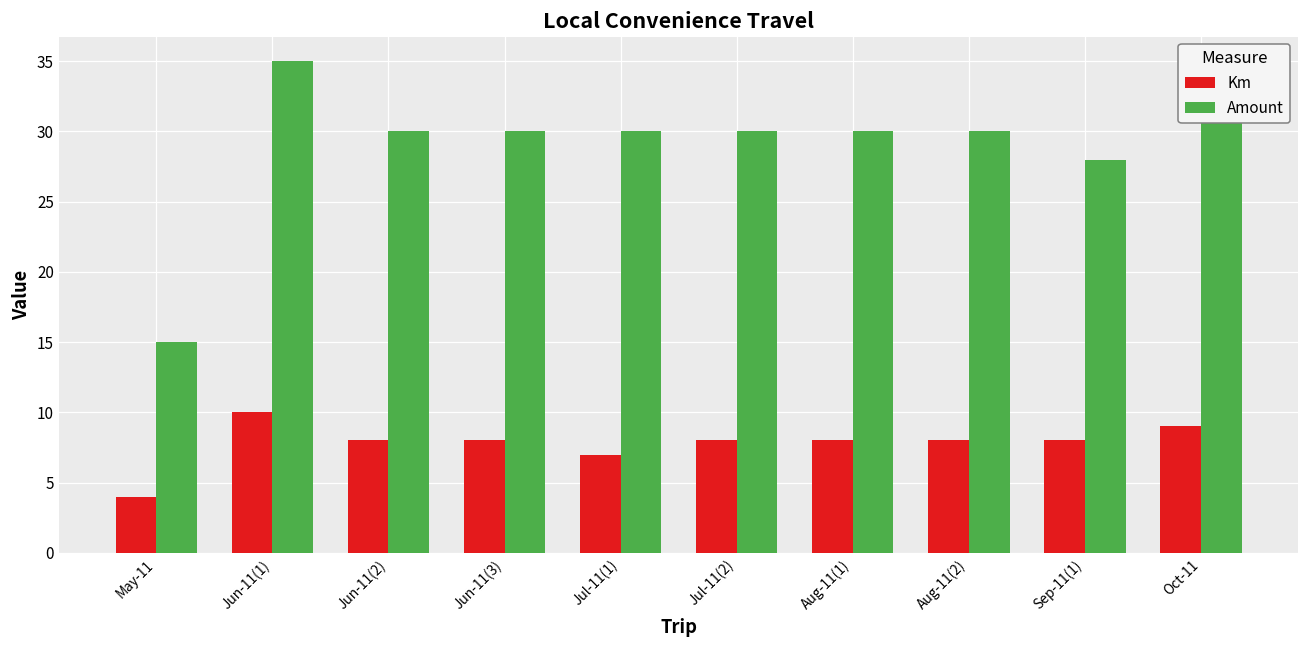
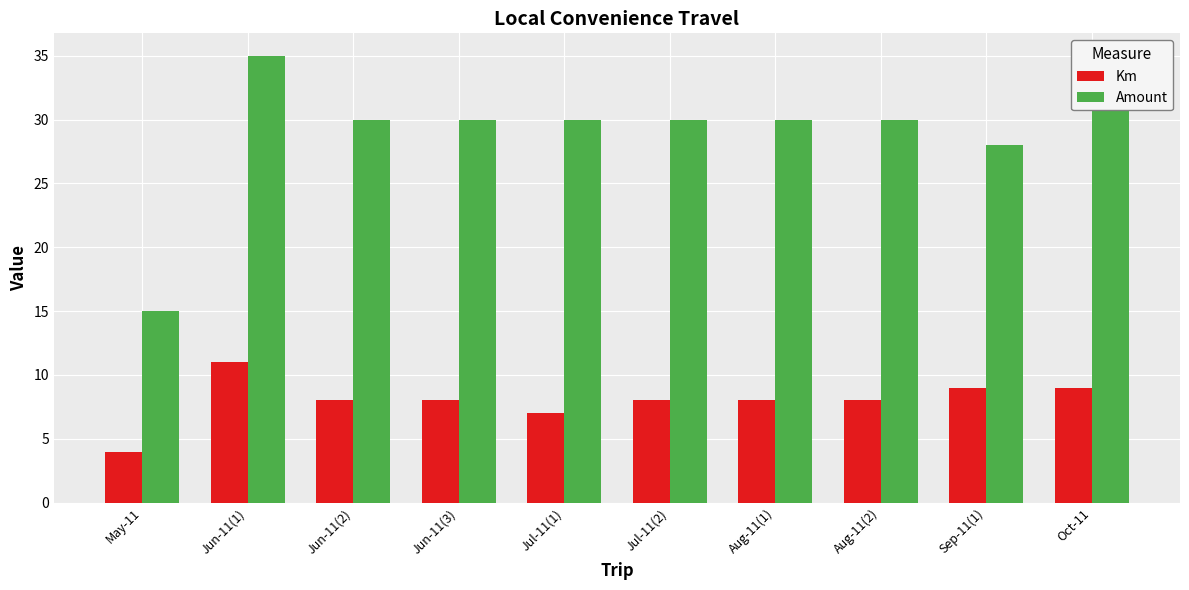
Km, Jun-11(1): 10 -> 11
Km, Sep-11(1): 8 -> 9
